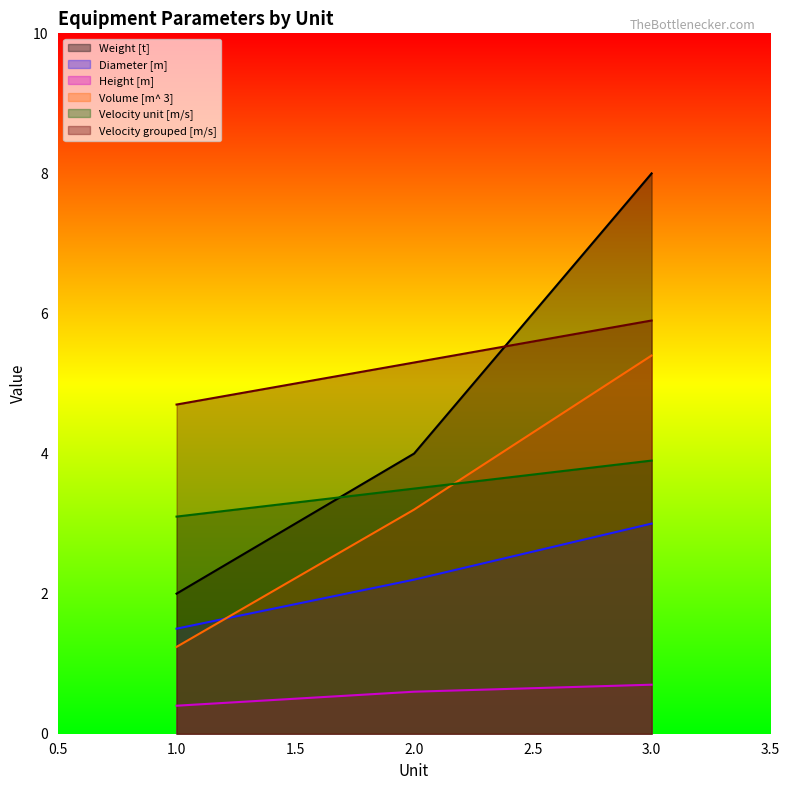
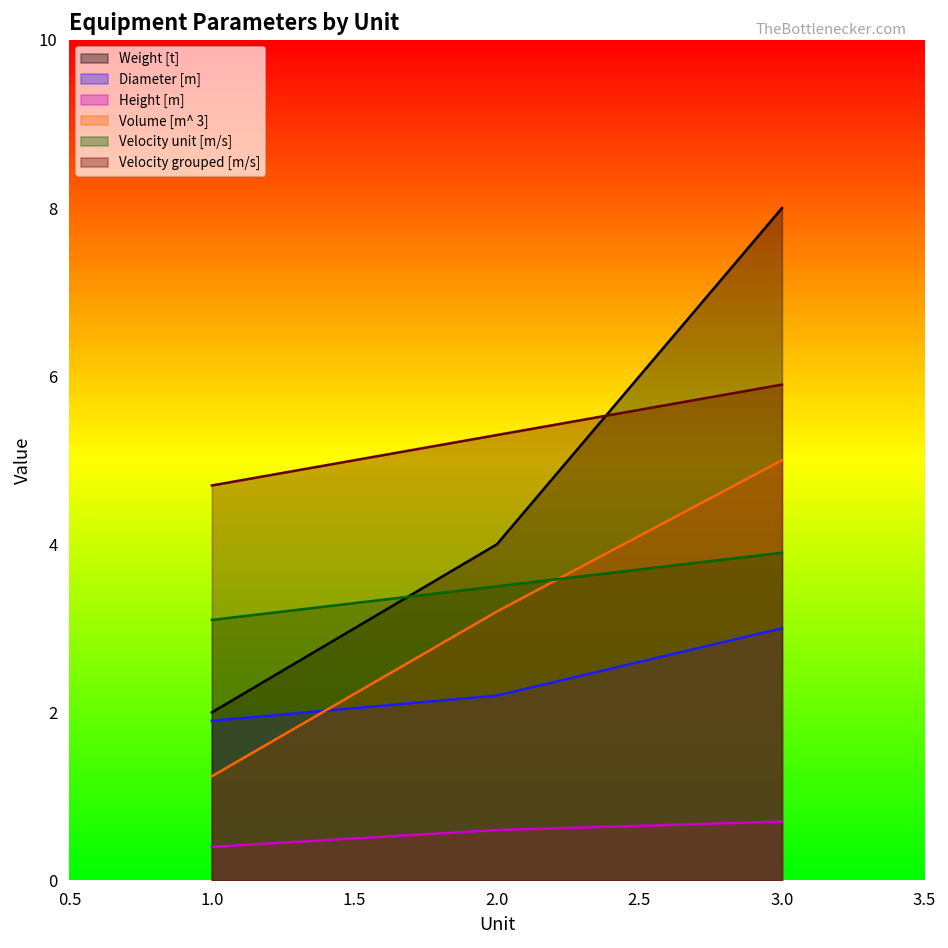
Diameter [m], 1.0: 1.5 -> 1.9
Volume [m^ 3], 3.0: 5.4 -> 5.0
